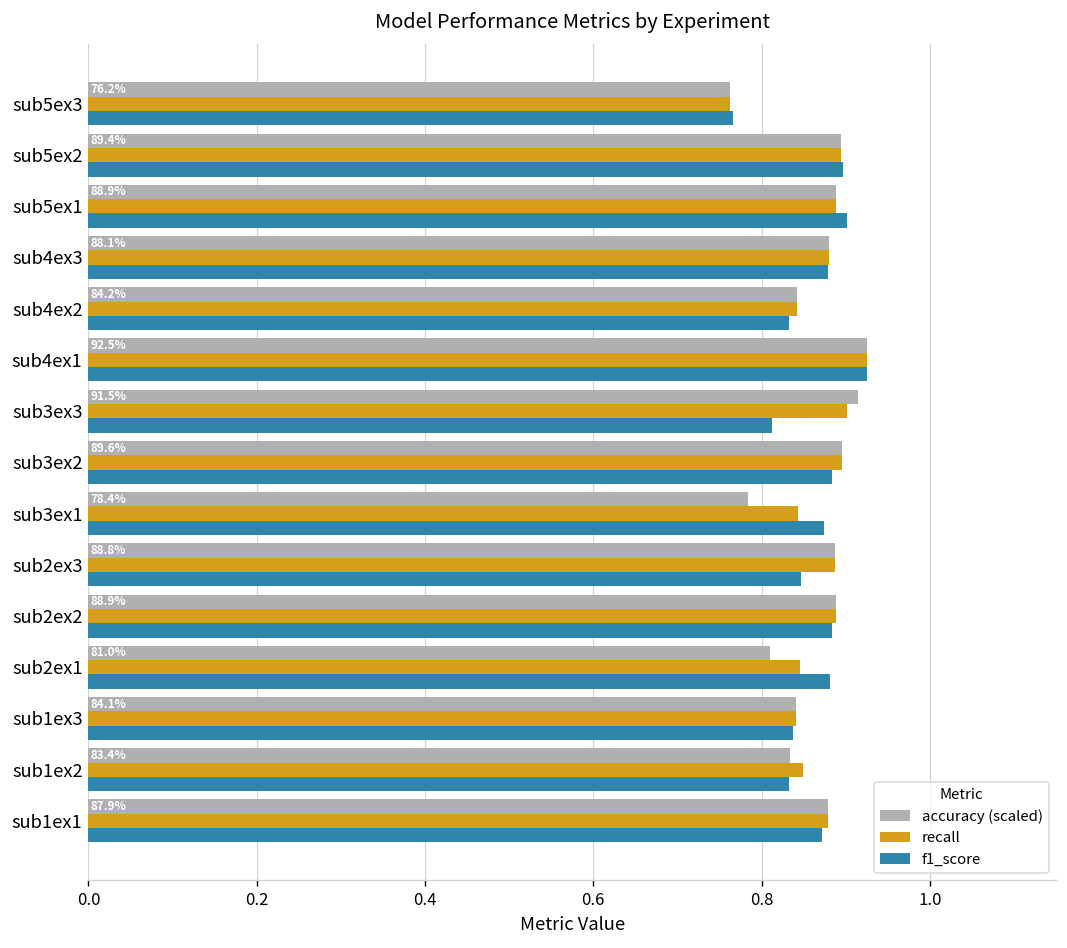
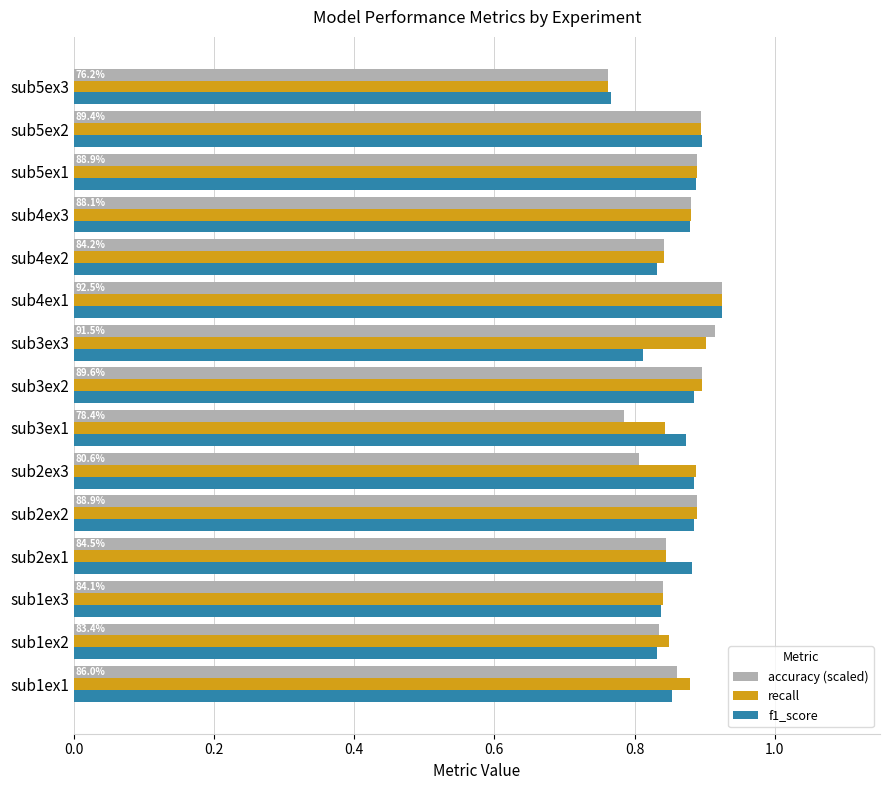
f1_score, sub5ex1: 0.90 -> 0.89
accuracy (scaled), sub2ex3: 88.8% -> 80.6%
f1_score, sub2ex3: 0.85 -> 0.89
accuracy (scaled), sub2ex1: 81.0% -> 84.5%
accuracy (scaled), sub1ex1: 87.9% -> 86.0%
f1_score, sub1ex1: 0.87 -> 0.85
